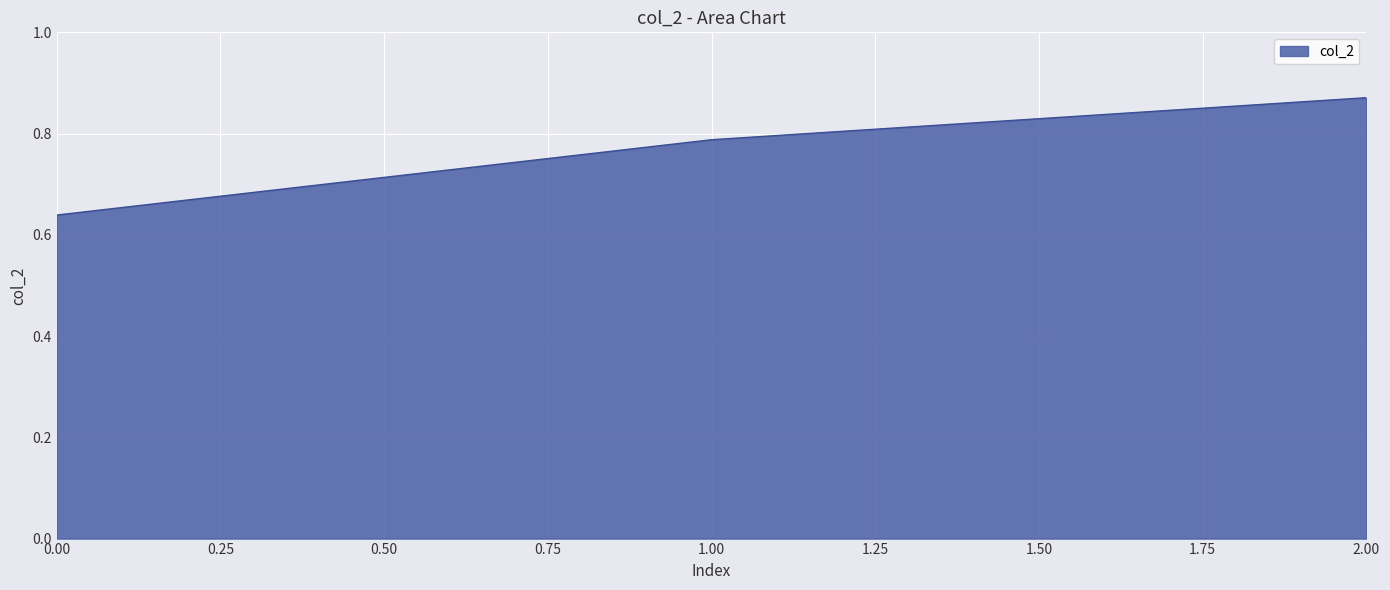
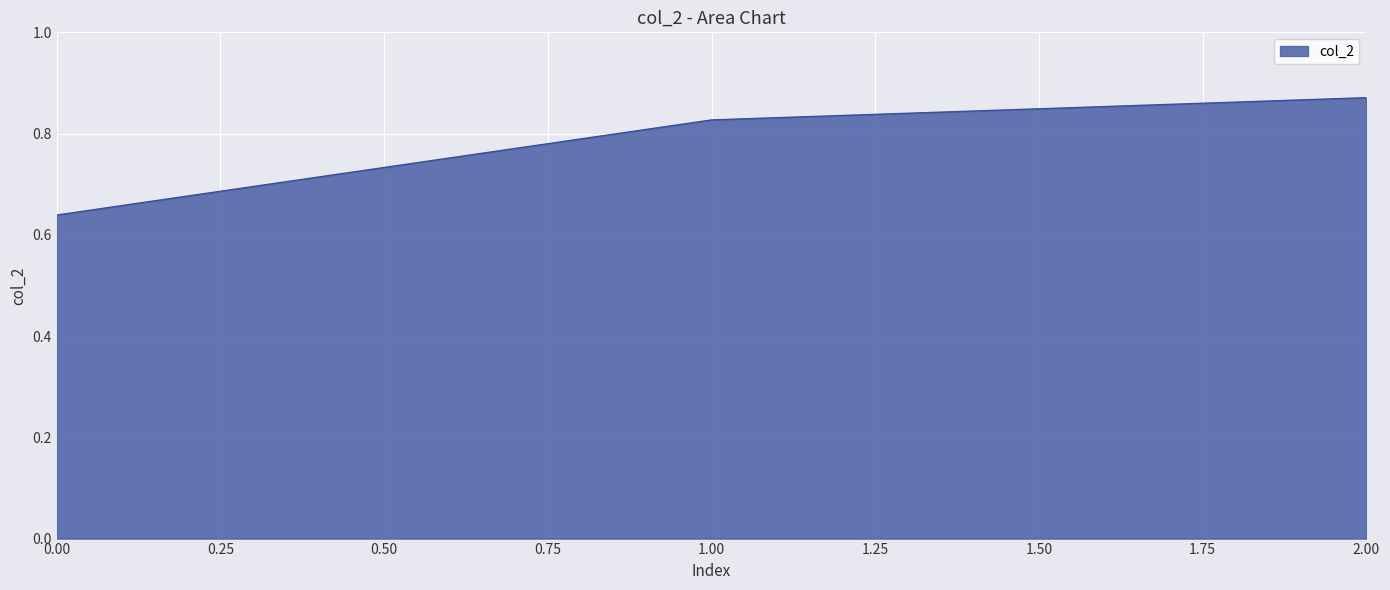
1.00: 0.79 -> 0.83
